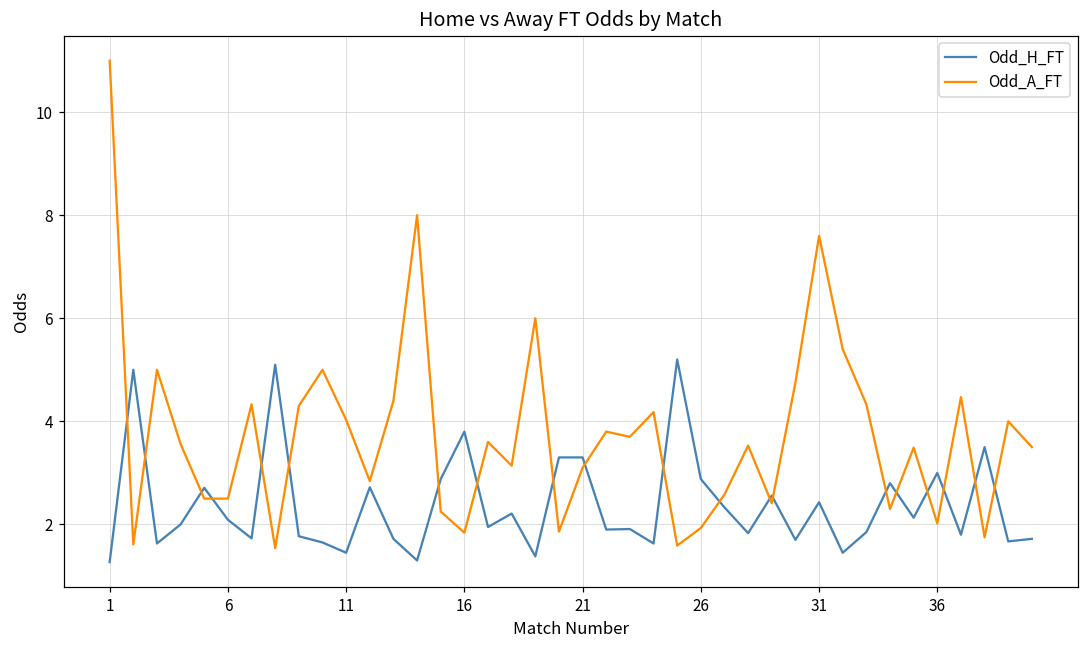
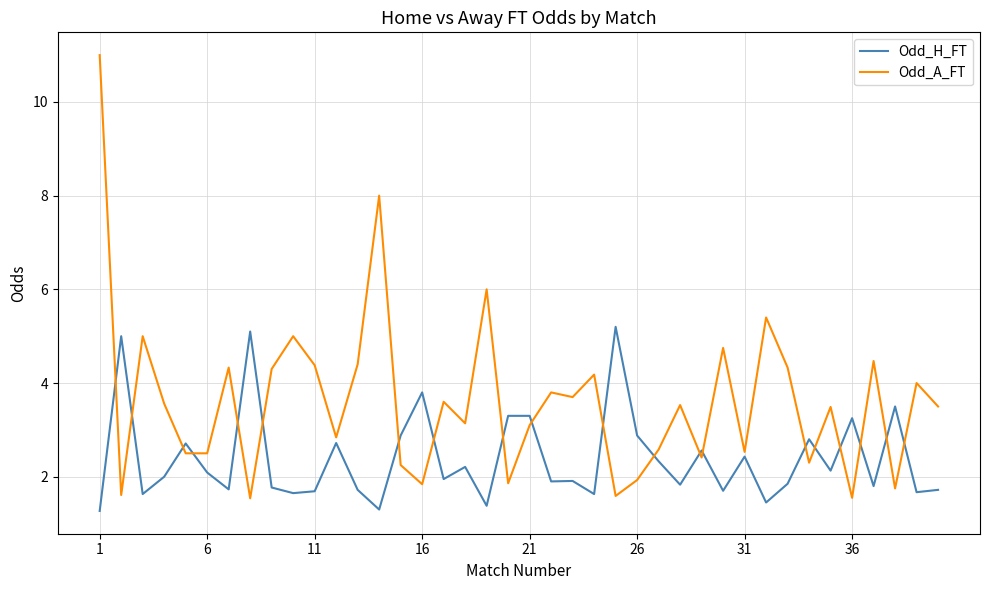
Odd_H_FT, 11: 1.5 -> 1.7
Odd_A_FT, 11: 4.0 -> 4.4
Odd_A_FT, 31: 7.6 -> 2.5
Odd_H_FT, 36: 3.0 -> 3.3
Odd_A_FT, 36: 2.0 -> 1.6
